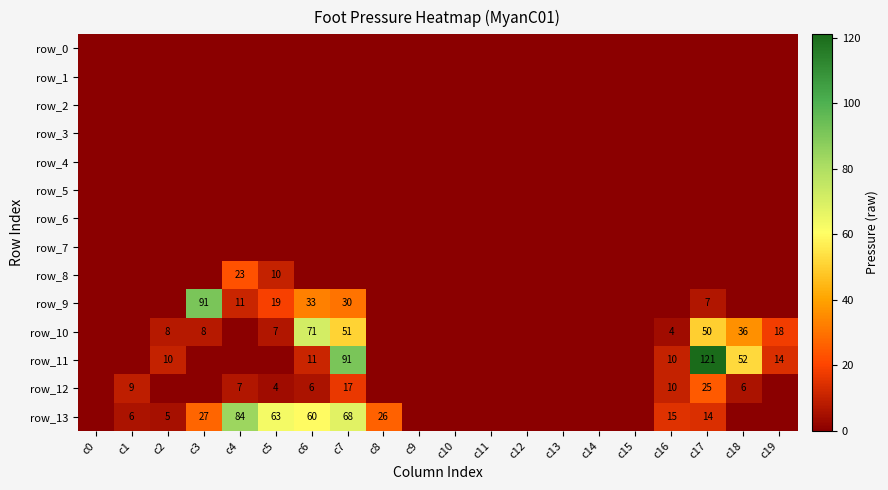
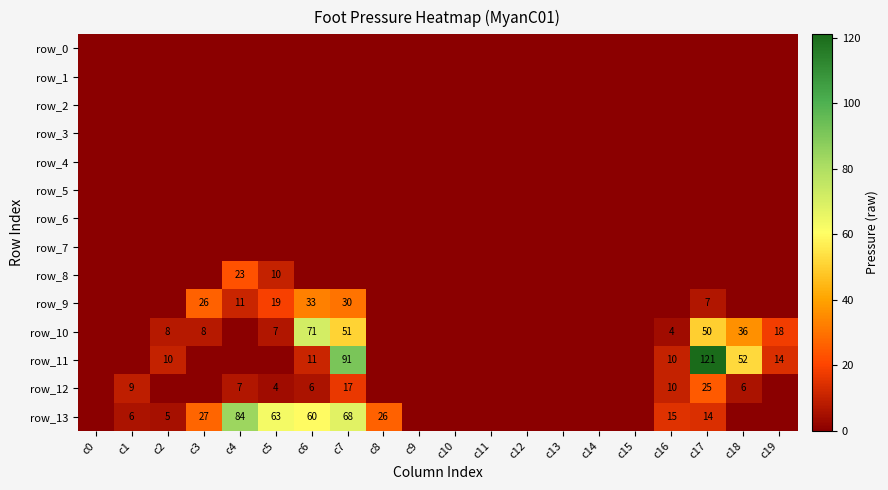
row_9, c3: 91 -> 26
